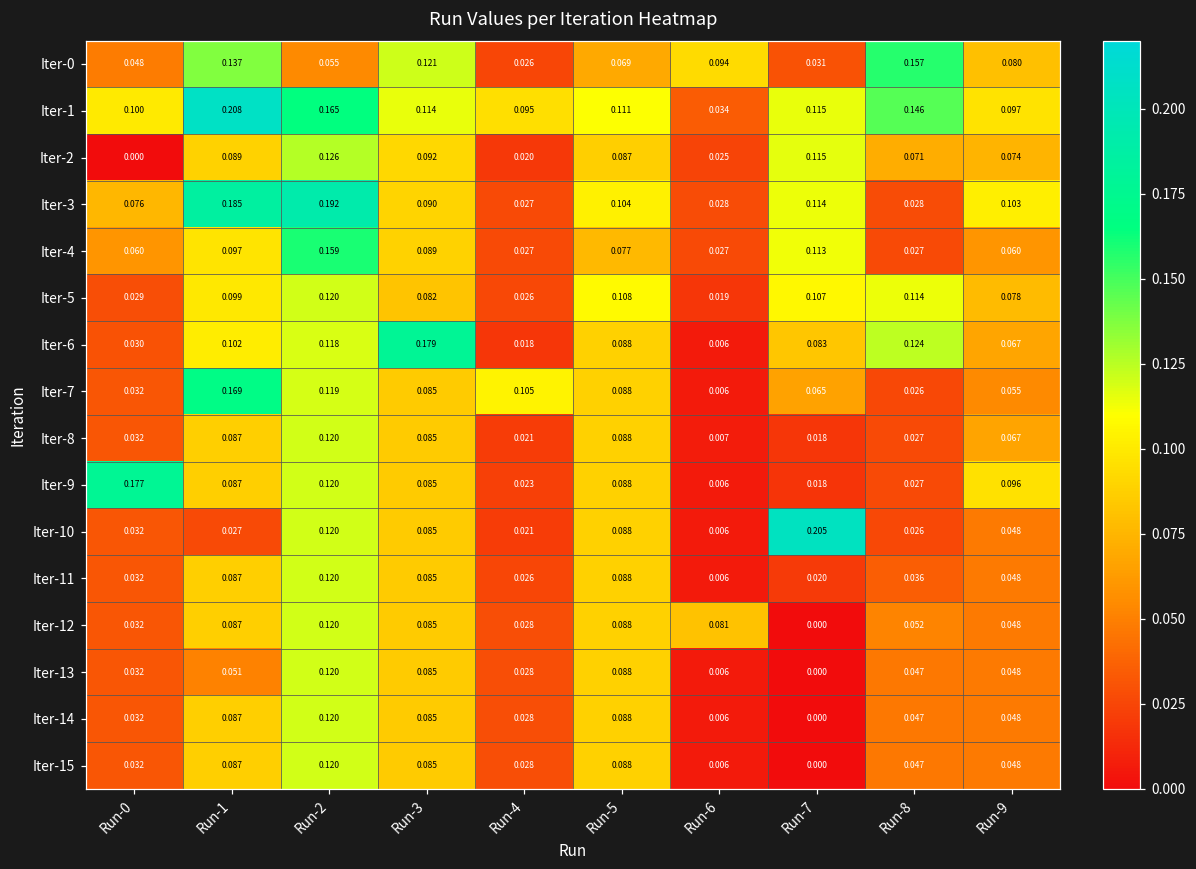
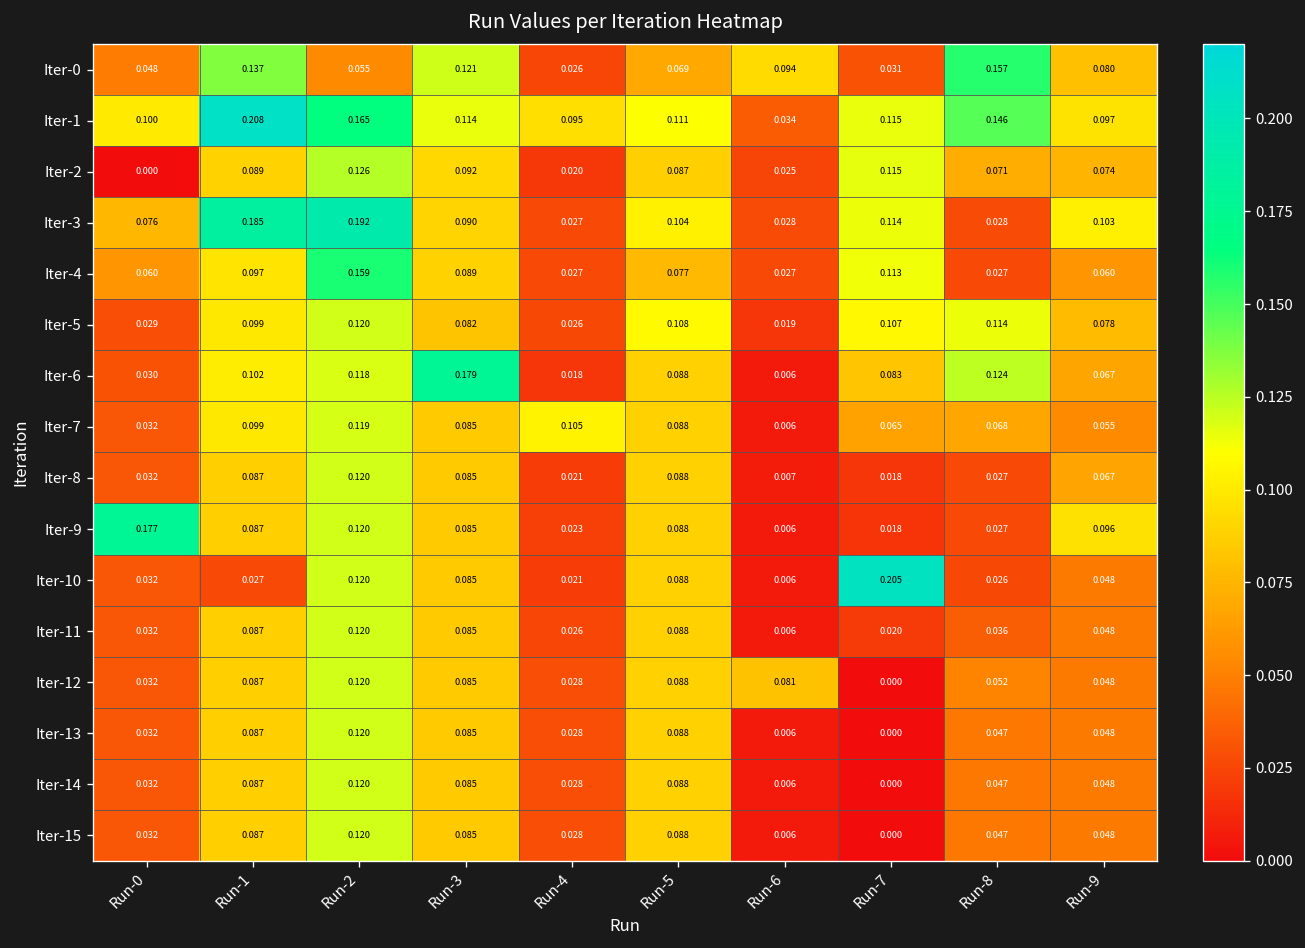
Iter-7, Run-1: 0.169 -> 0.099
Iter-7, Run-8: 0.026 -> 0.068
Iter-13, Run-1: 0.051 -> 0.087
